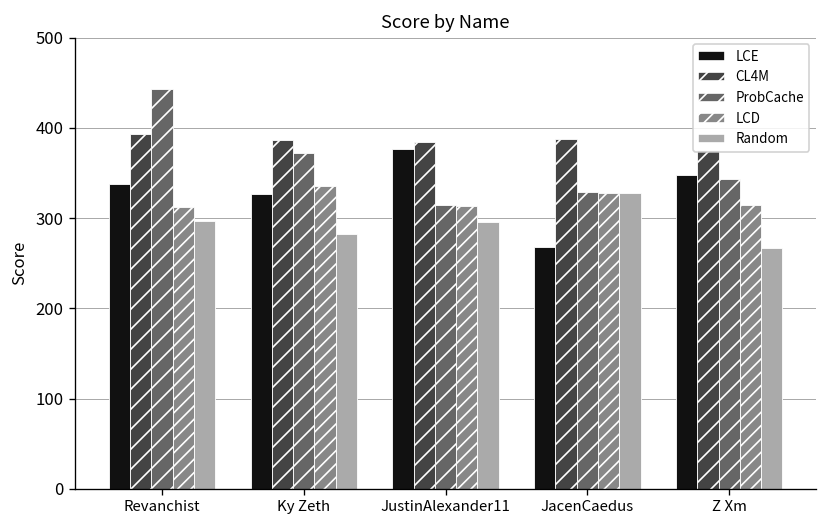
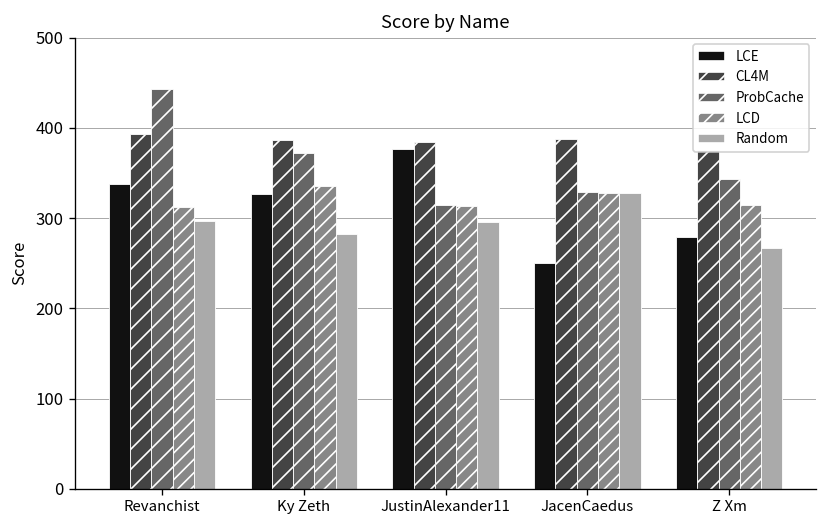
LCE, JacenCaedus: 270 -> 250
LCE, Z Xm: 350 -> 280
